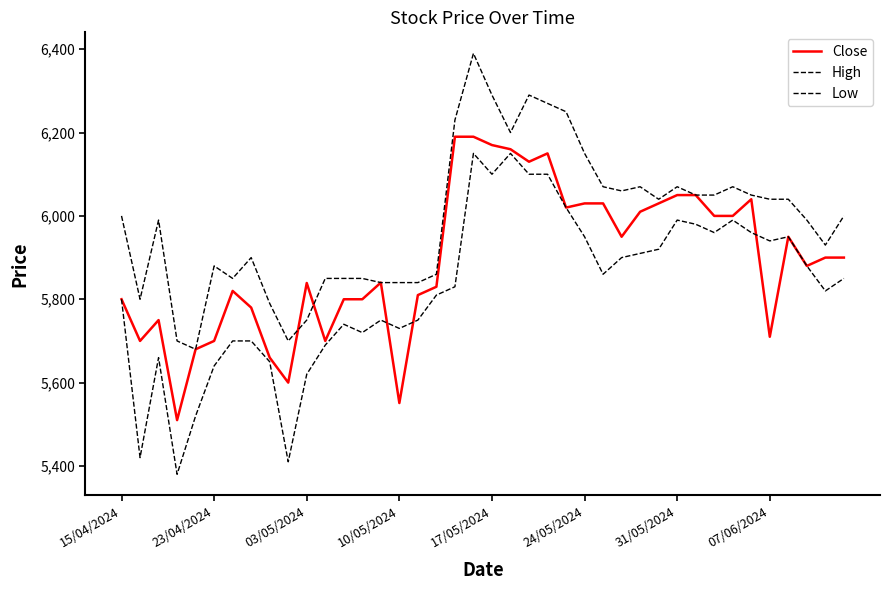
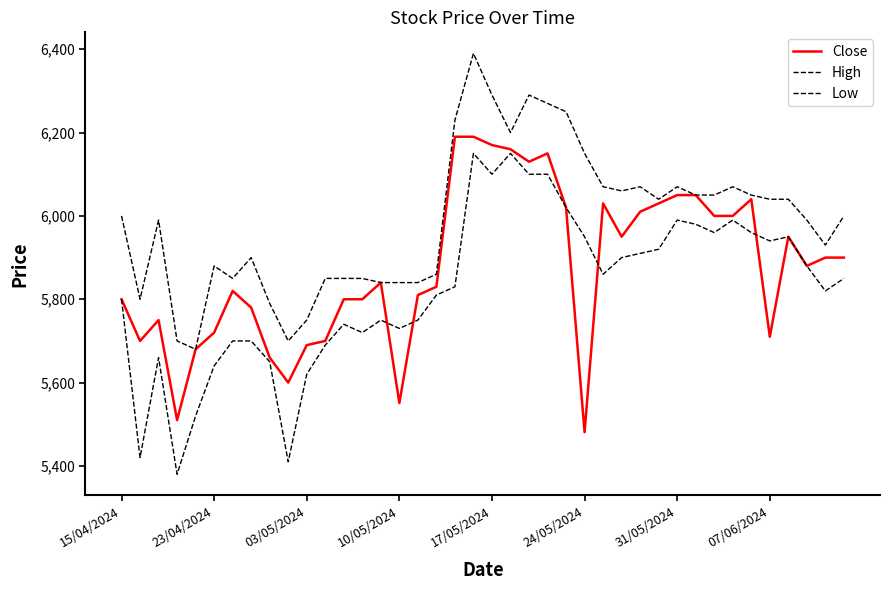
Close, 23/04/2024: 5,700 -> 5,720
Close, 03/05/2024: 5,840 -> 5,690
Close, 24/05/2024: 6,030 -> 5,480
